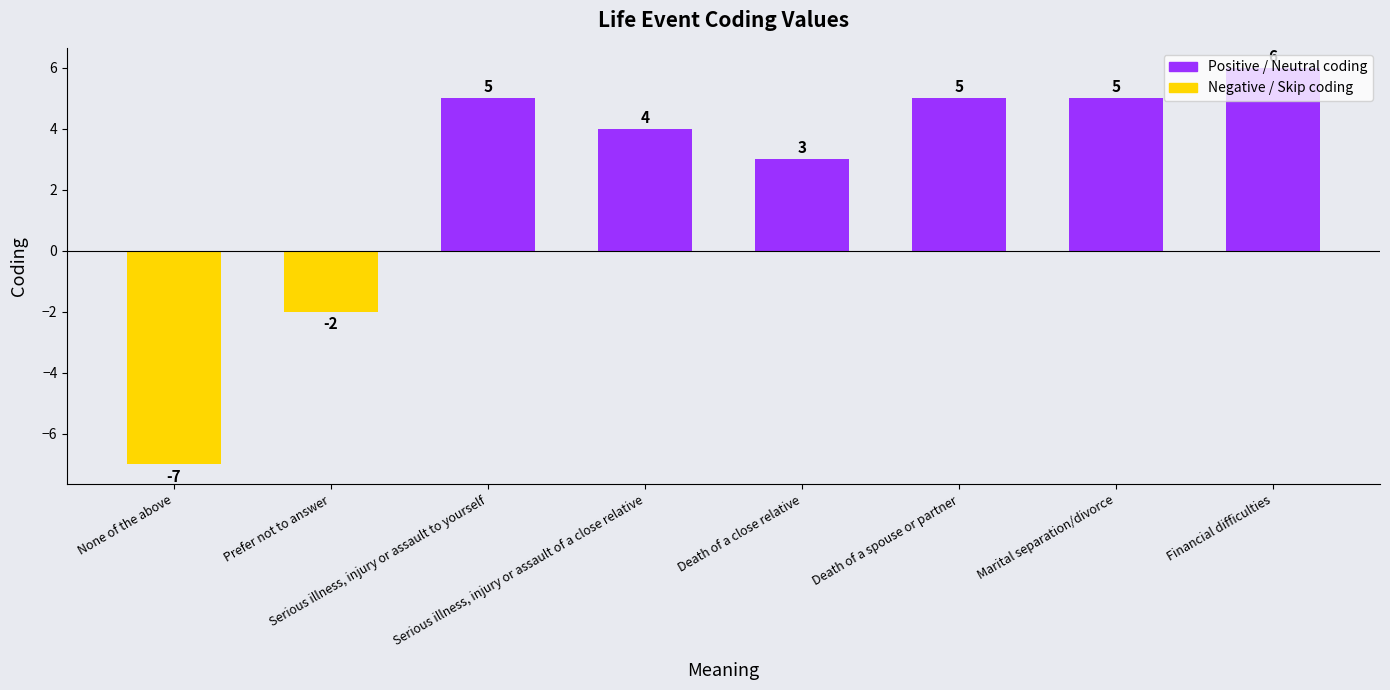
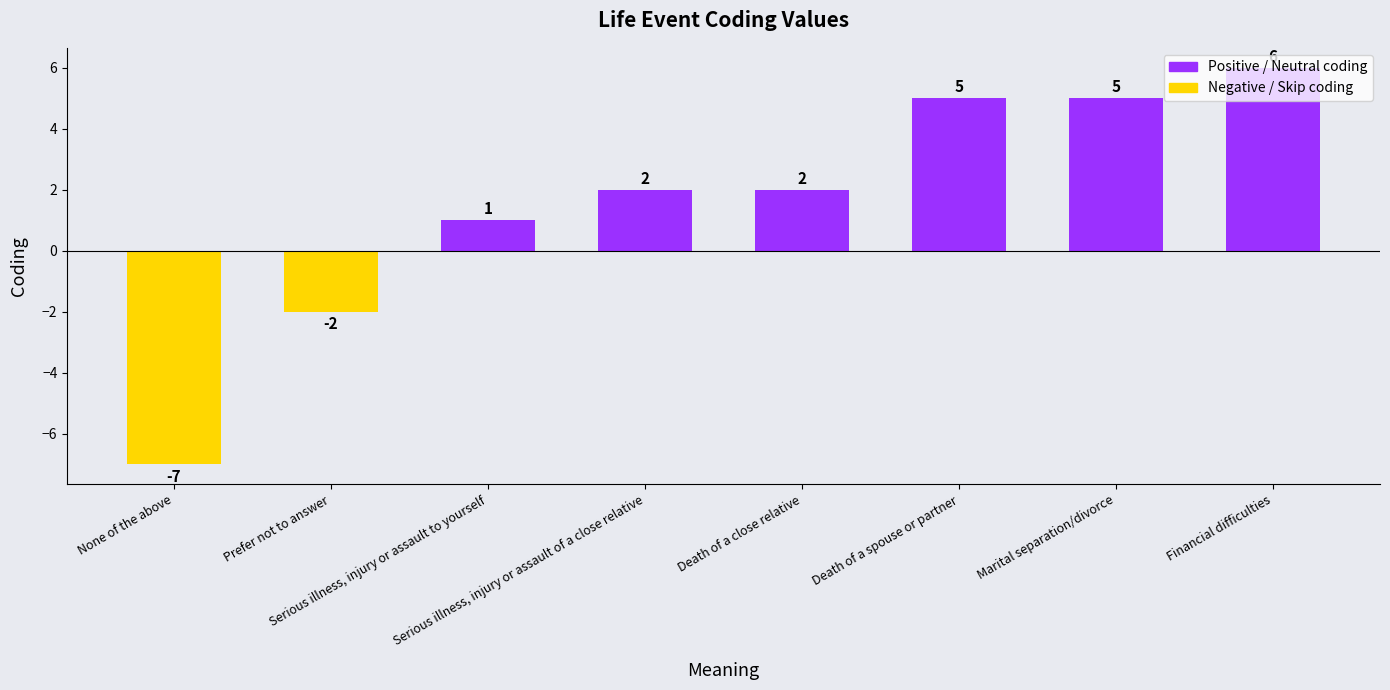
Serious illness, injury or assault to yourself: 5 -> 1
Serious illness, injury or assault of a close relative: 4 -> 2
Death of a close relative: 3 -> 2
